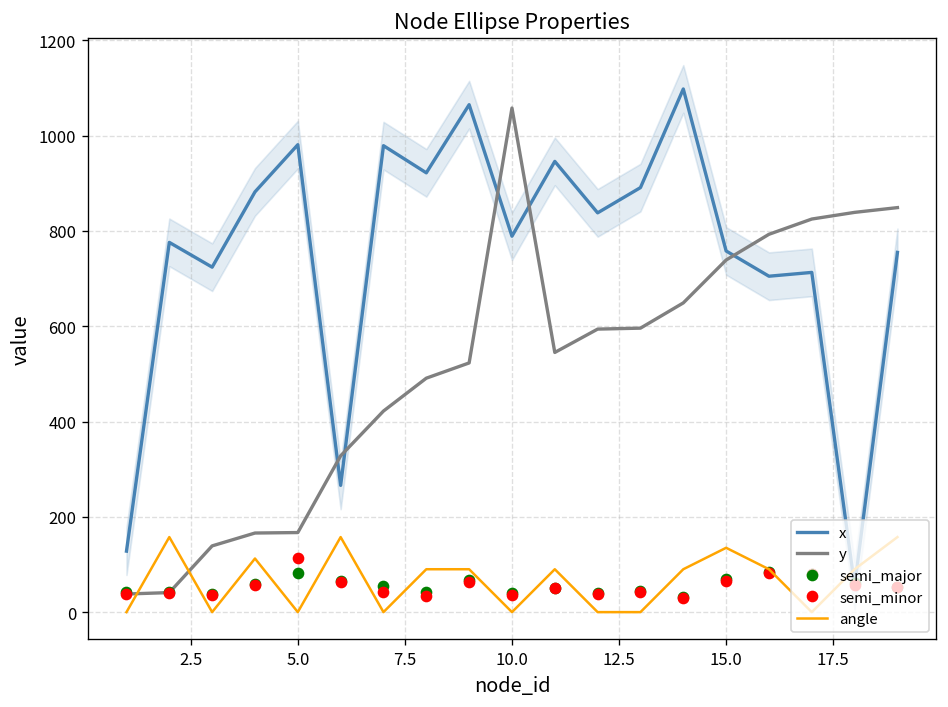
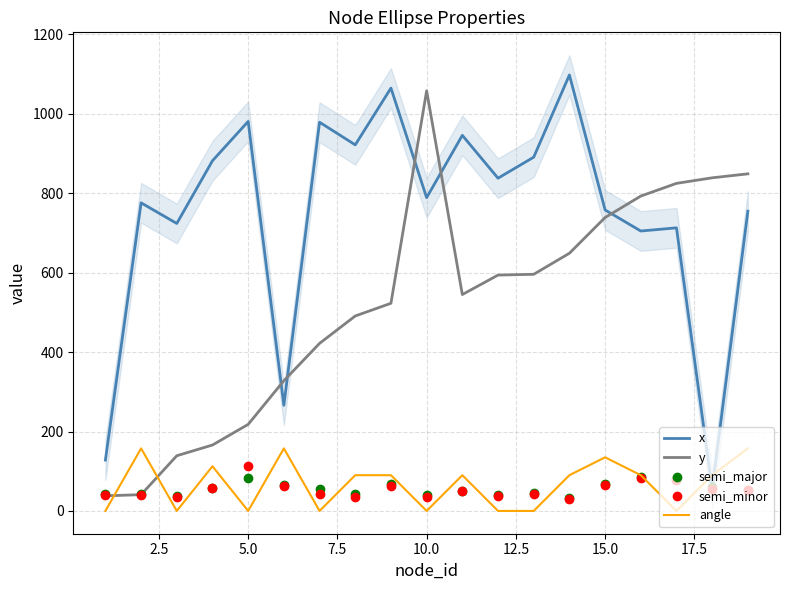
y, 5.0: 170 -> 220
